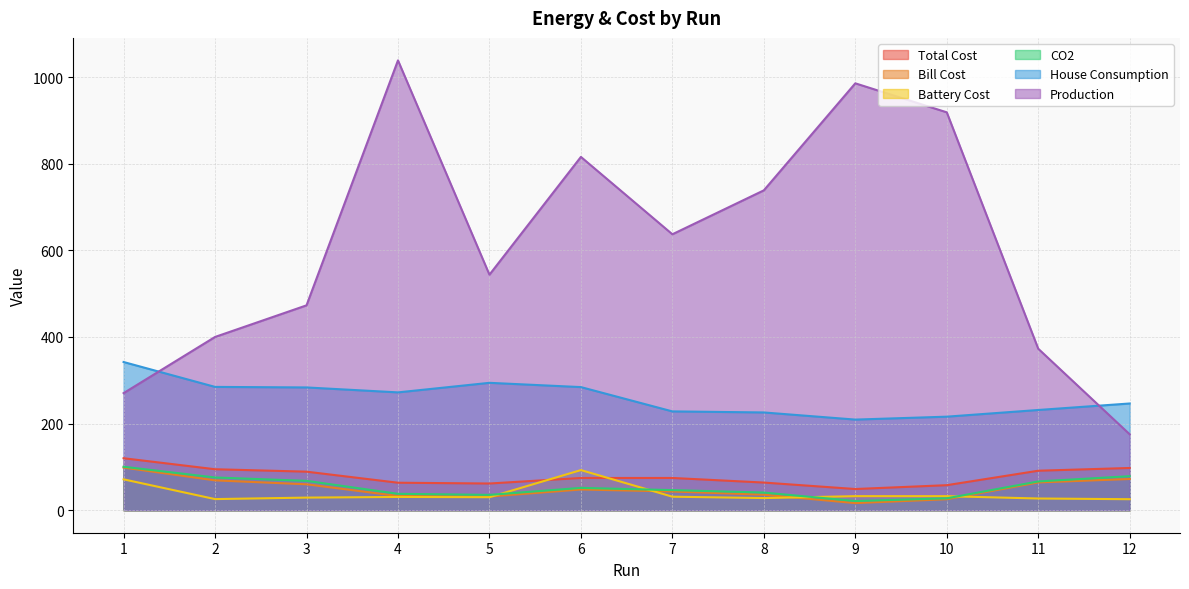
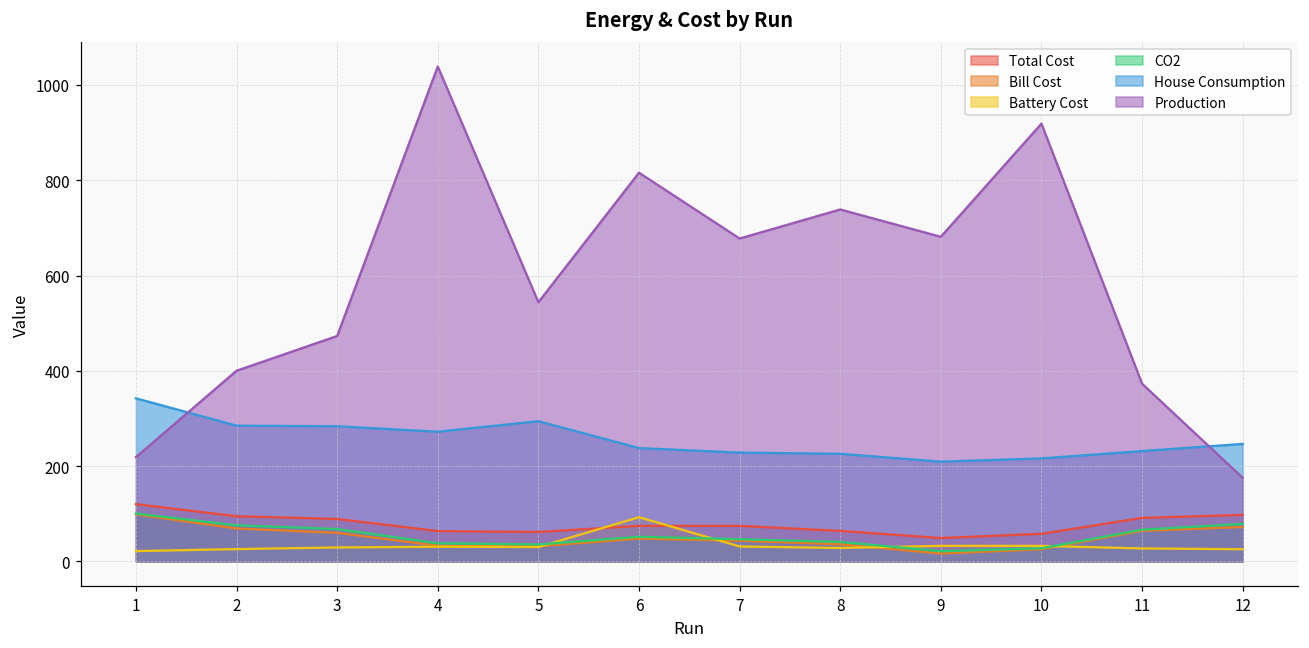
Battery Cost, 1: 70 -> 20
Production, 1: 270 -> 220
House Consumption, 6: 280 -> 240
Production, 7: 640 -> 680
Production, 9: 990 -> 680
